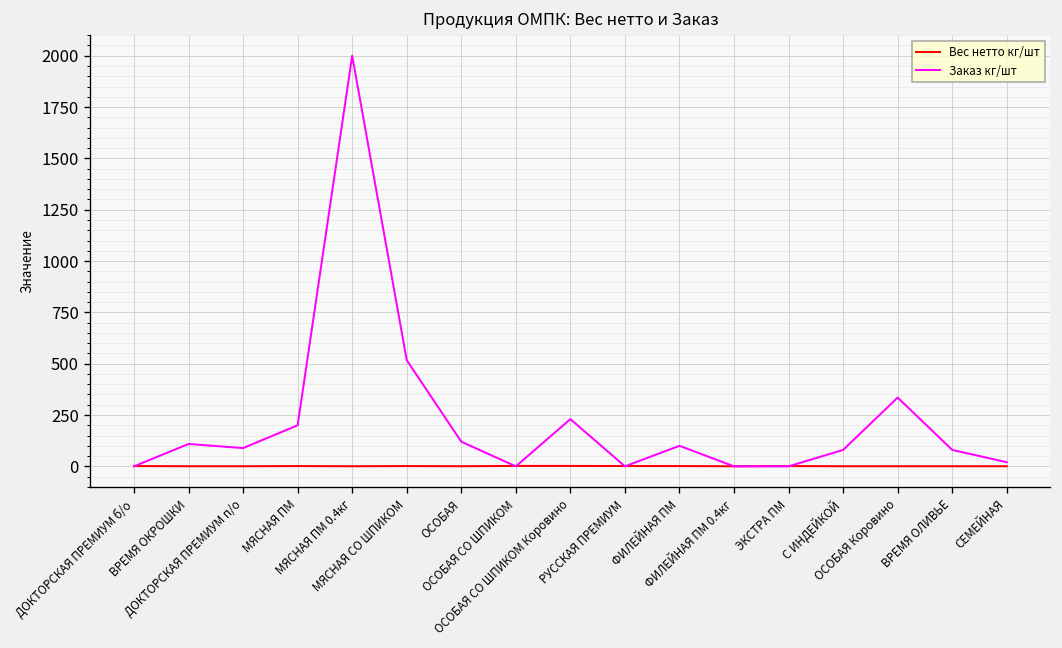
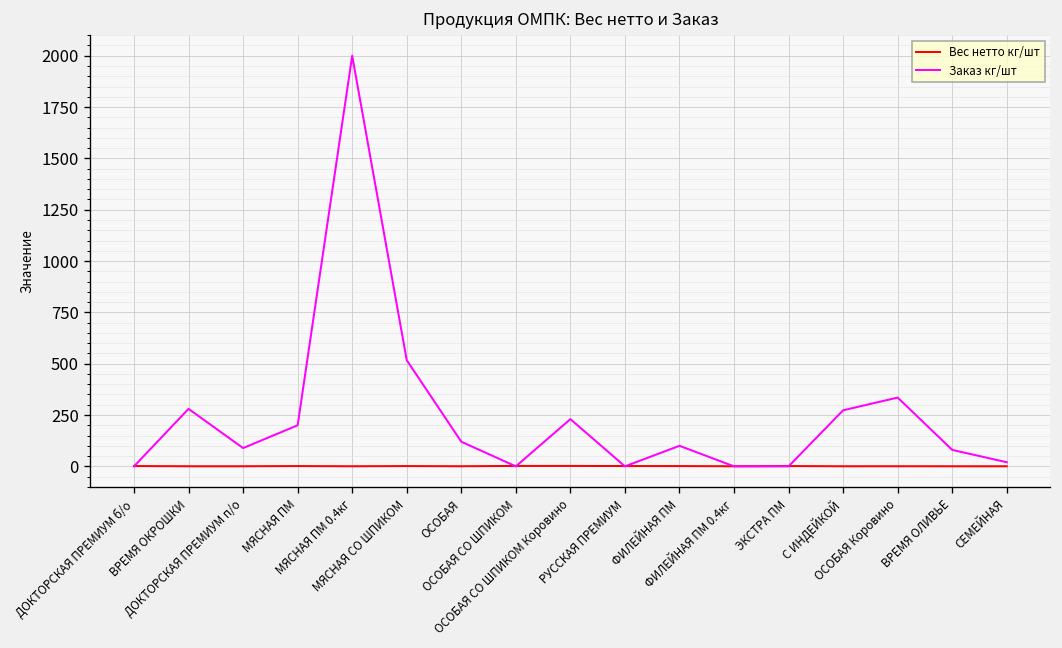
Заказ кг/шт, ВРЕМЯ ОКРОШКИ: 110 -> 280
Заказ кг/шт, С ИНДЕЙКОЙ: 80 -> 270
